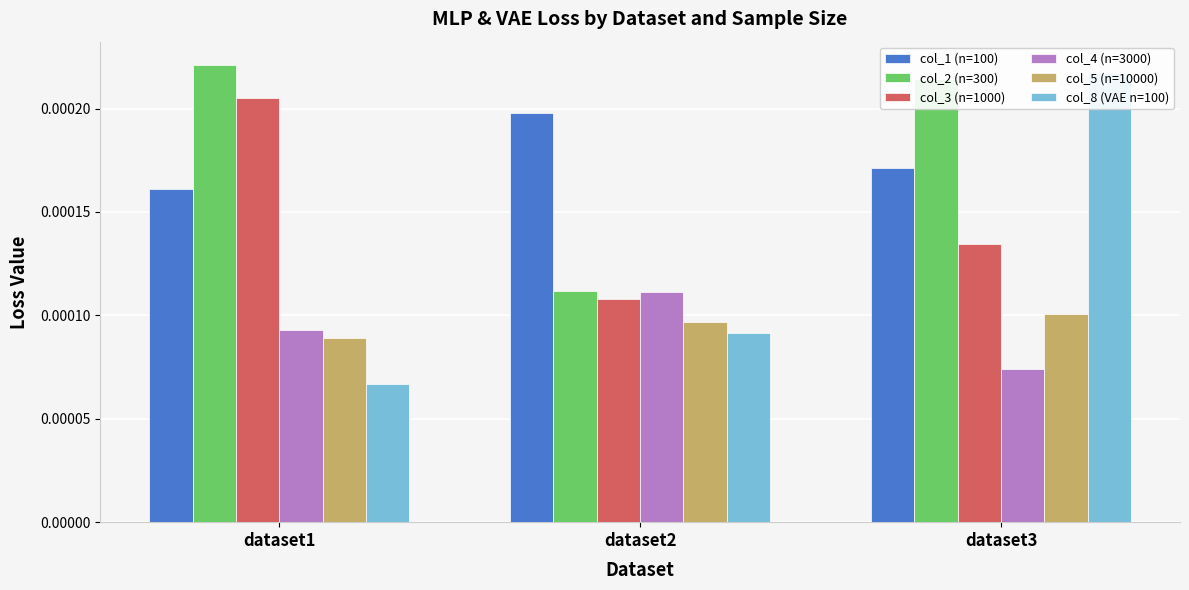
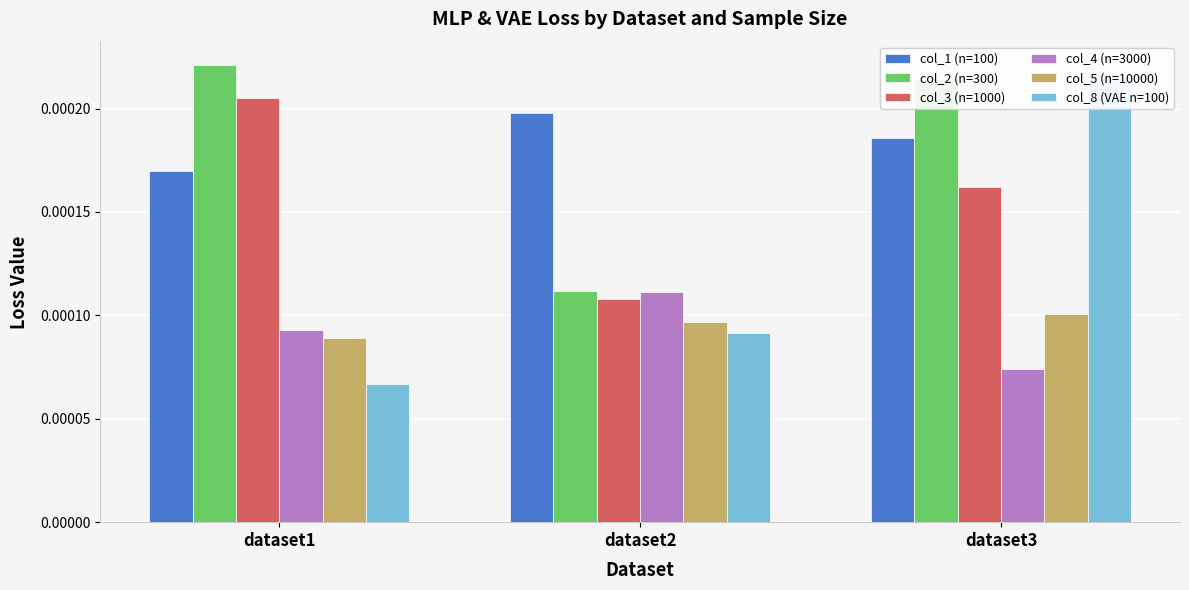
col_1 (n=100), dataset1: 0.000161 -> 0.000170
col_1 (n=100), dataset3: 0.000171 -> 0.000186
col_3 (n=1000), dataset3: 0.000135 -> 0.000162
